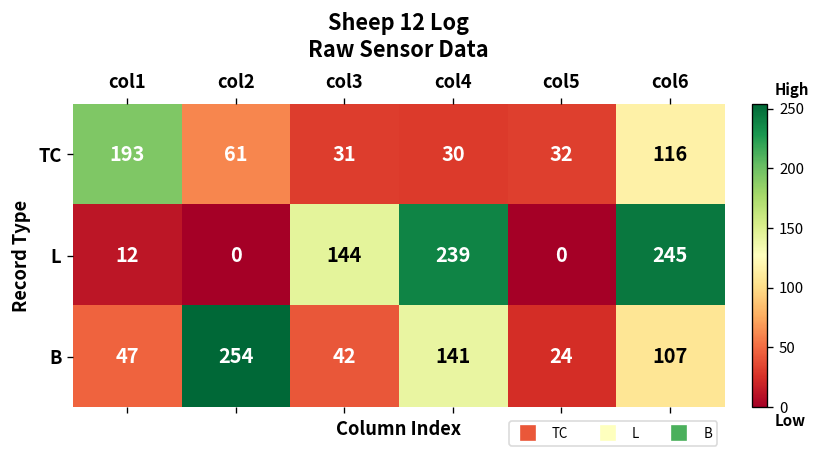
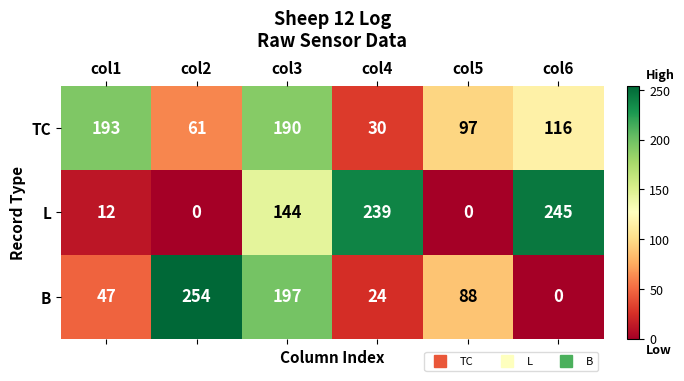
TC, col3: 31 -> 190
TC, col5: 32 -> 97
B, col3: 42 -> 197
B, col4: 141 -> 24
B, col5: 24 -> 88
B, col6: 107 -> 0
